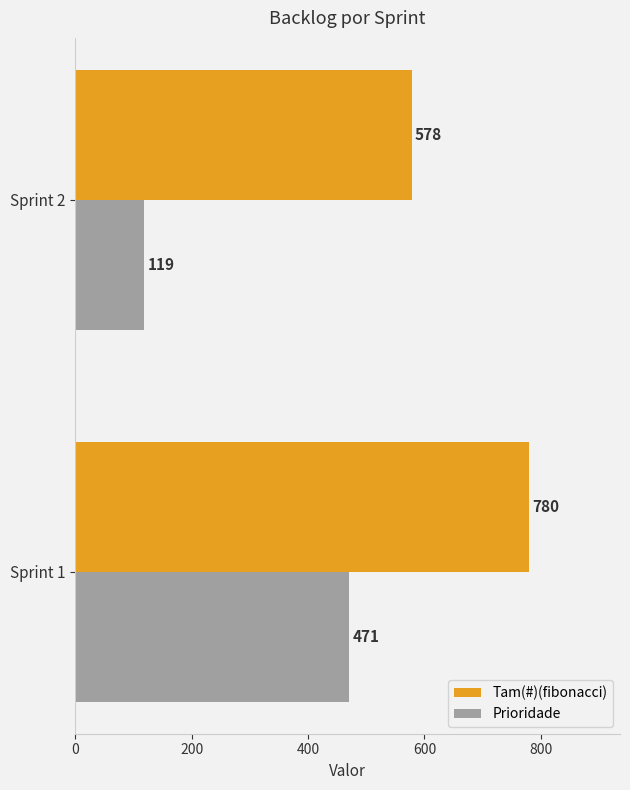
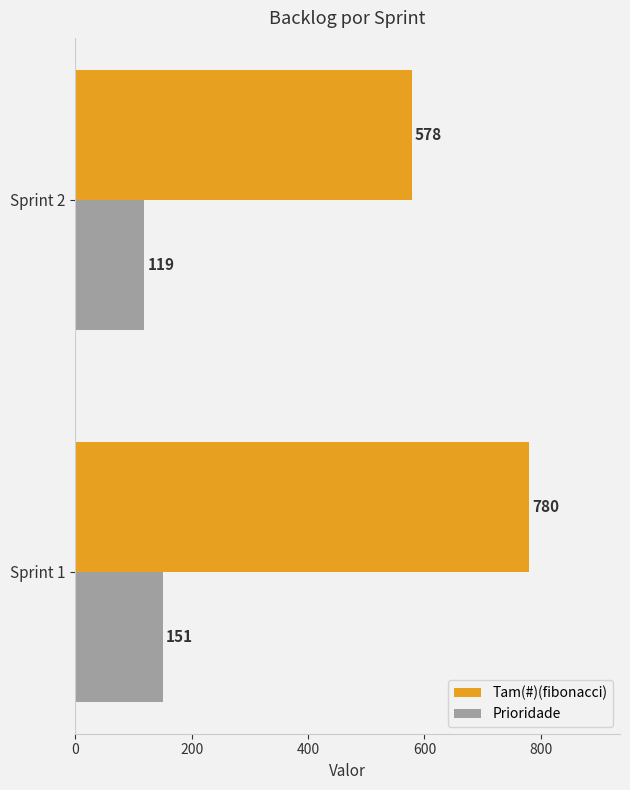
Prioridade, Sprint 1: 471 -> 151
